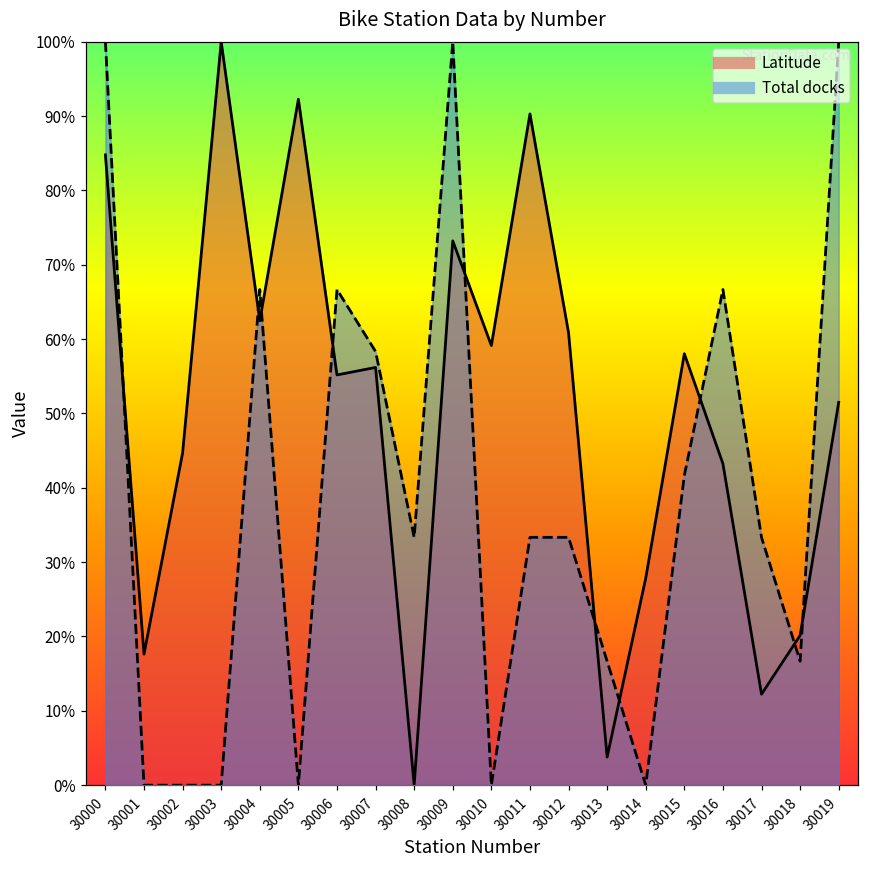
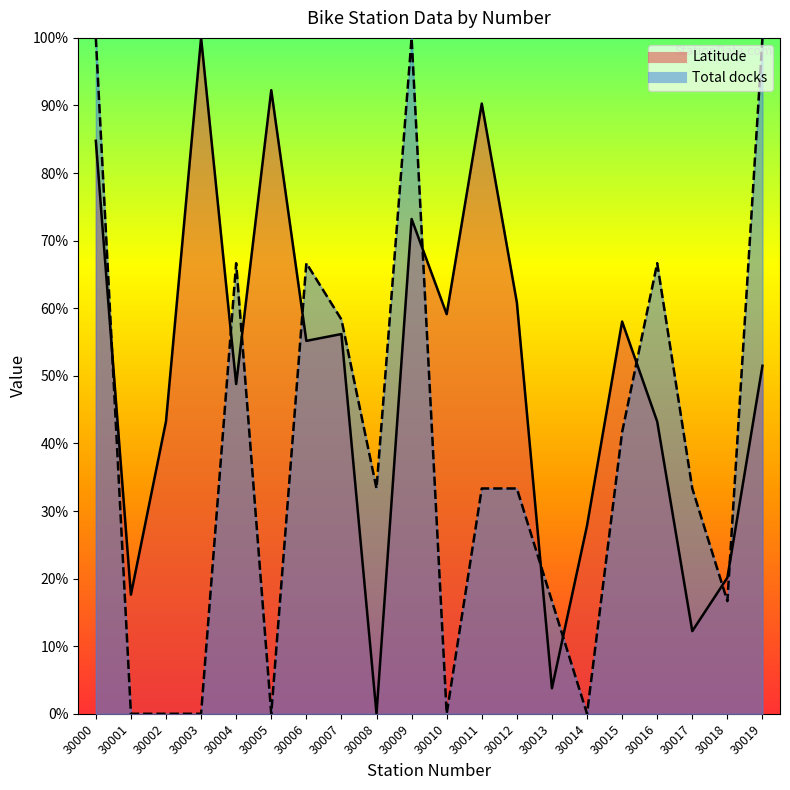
Latitude, 30002: 45% -> 43%
Latitude, 30004: 62% -> 49%
